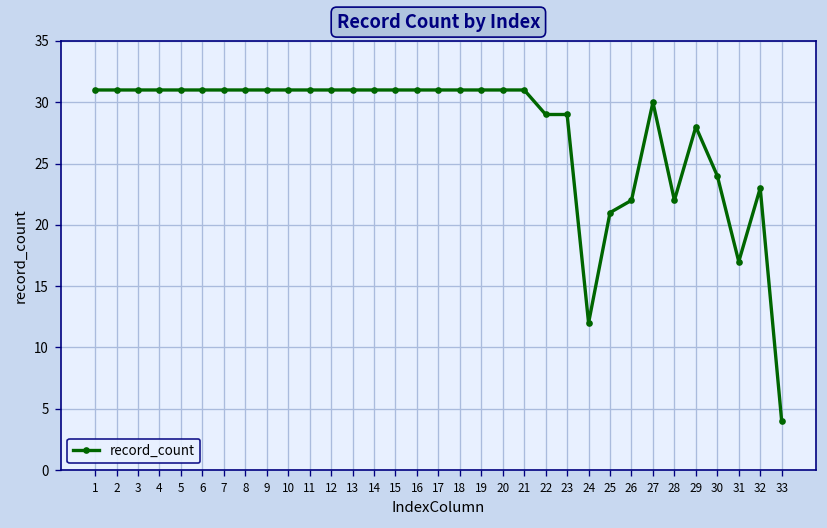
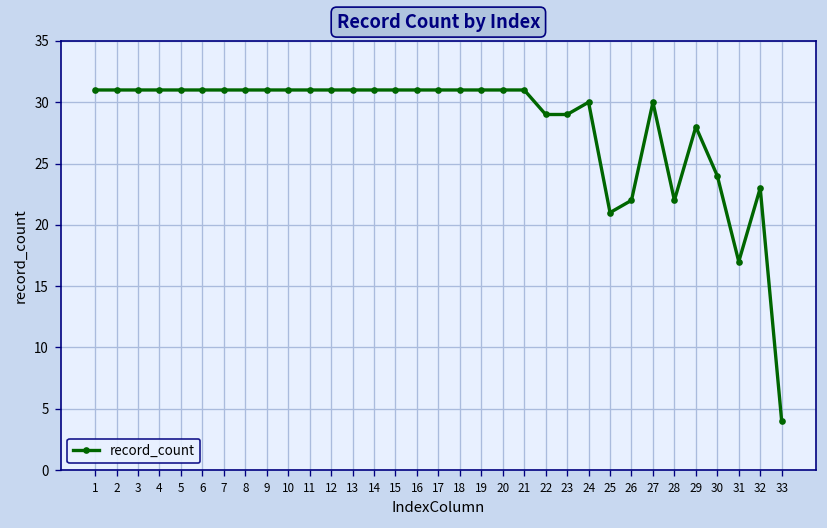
24: 12 -> 30
